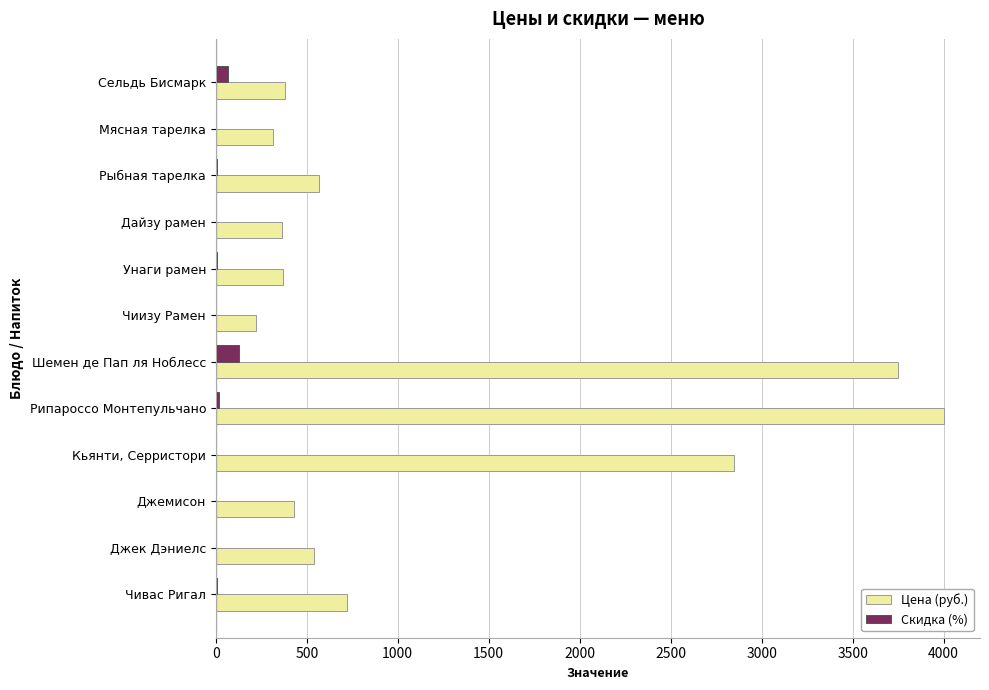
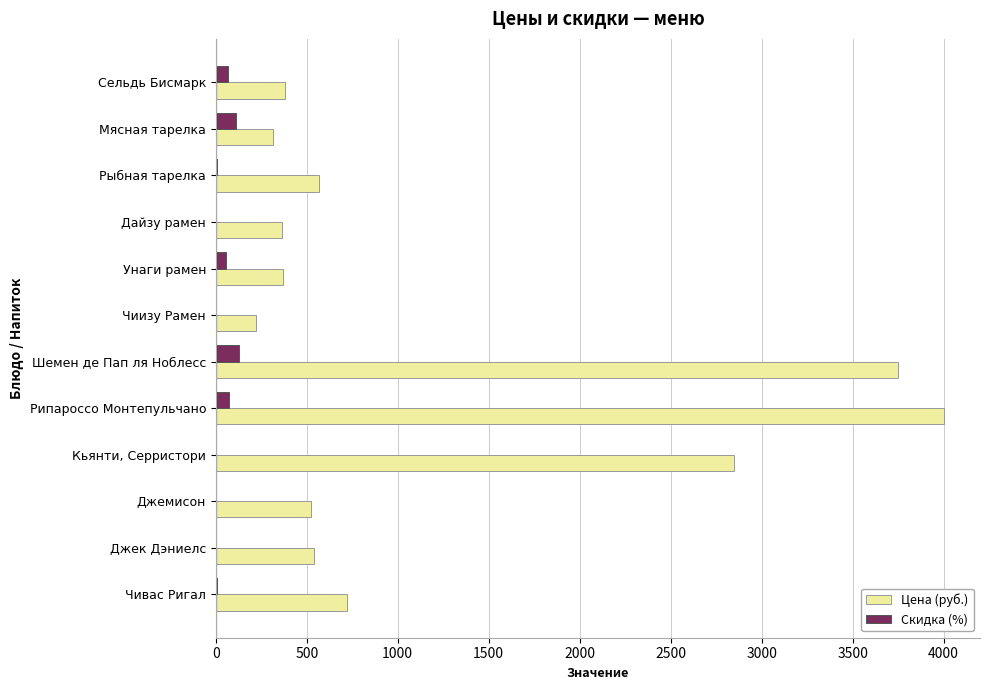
Скидка (%), Мясная тарелка: 0 -> 110
Скидка (%), Унаги рамен: 10 -> 60
Скидка (%), Рипароссо Монтепульчано: 20 -> 70
Цена (руб.), Джемисон: 430 -> 520
